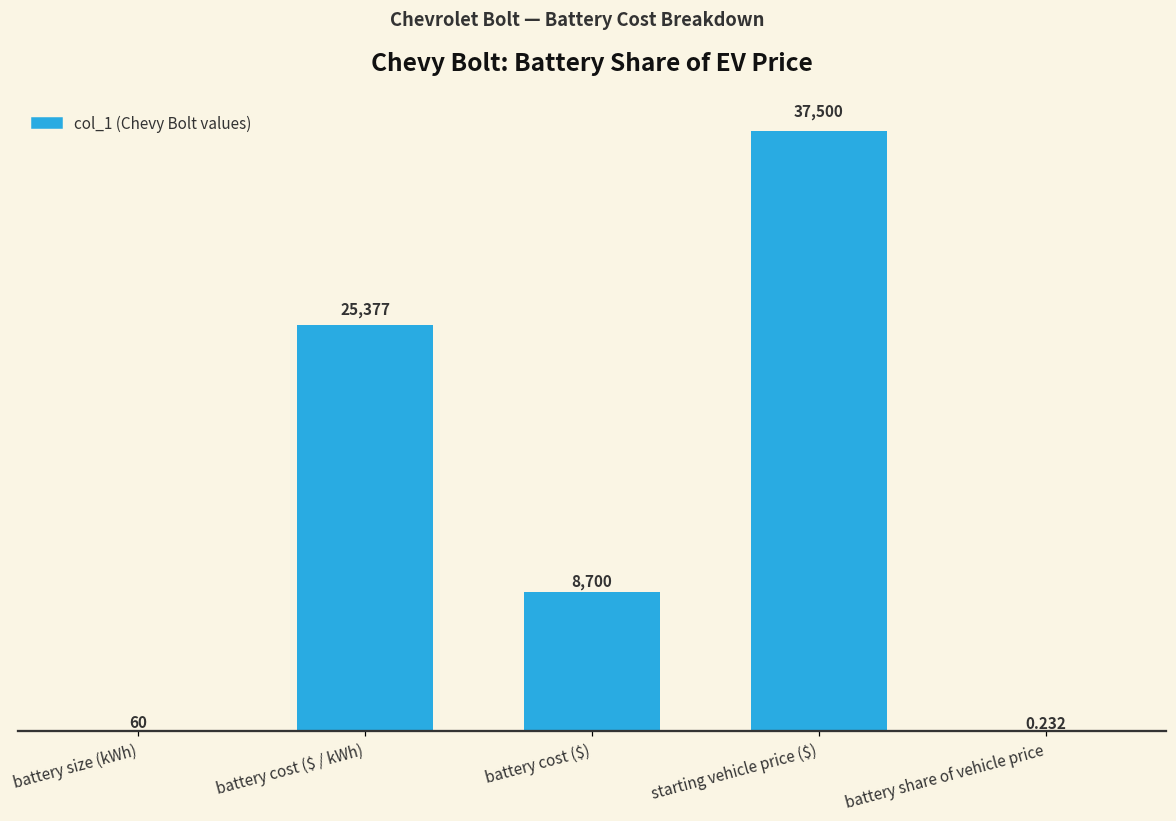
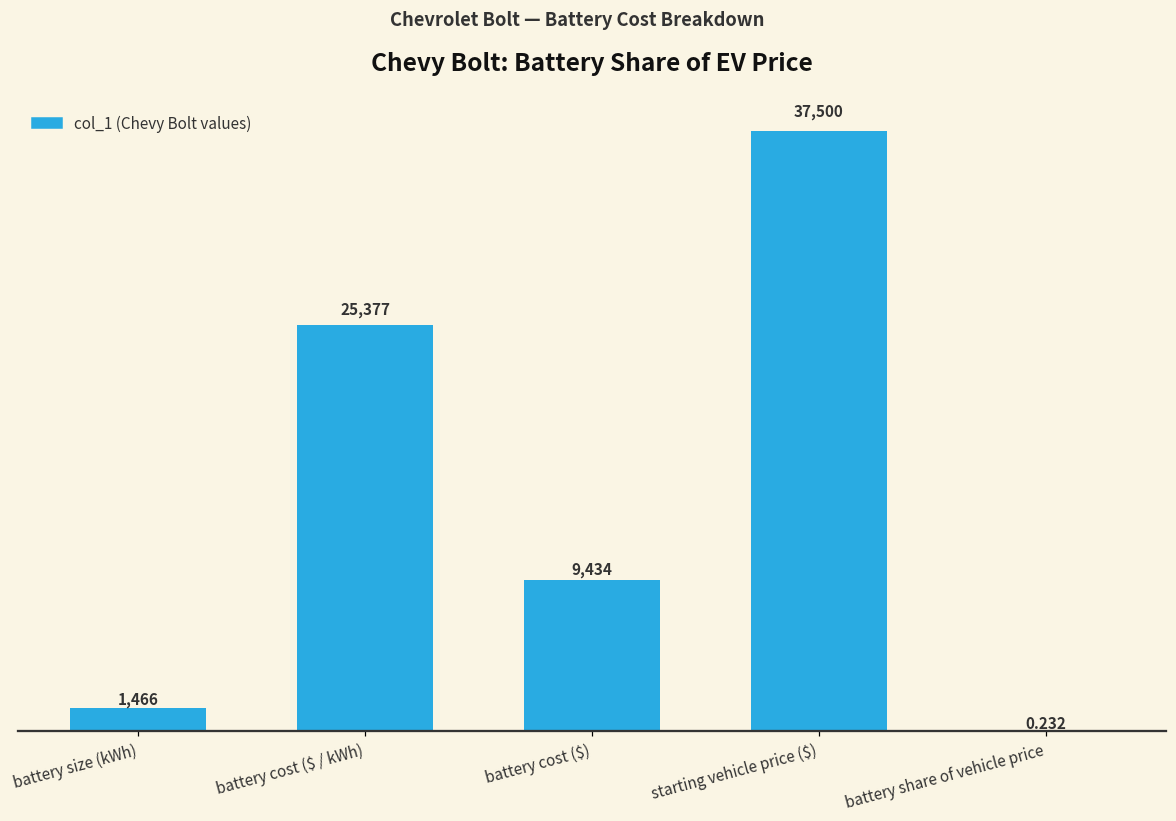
battery size (kWh): 60 -> 1,466
battery cost ($): 8,700 -> 9,434
